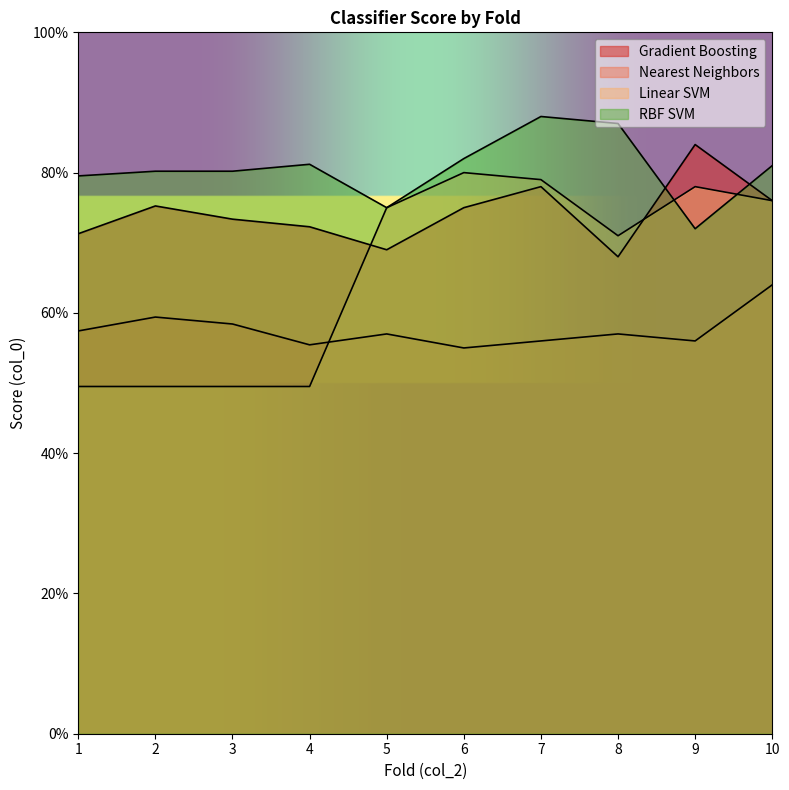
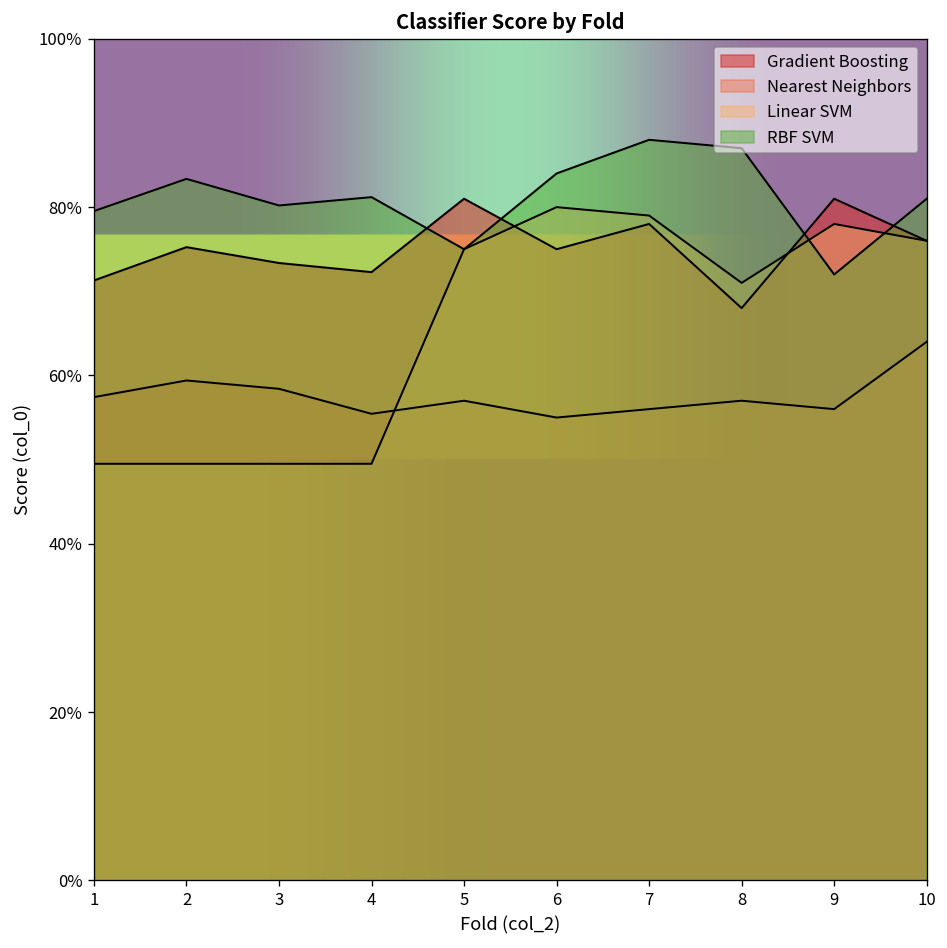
RBF SVM, 2: 80% -> 83%
Gradient Boosting, 5: 69% -> 81%
RBF SVM, 6: 82% -> 84%
Gradient Boosting, 9: 84% -> 81%
